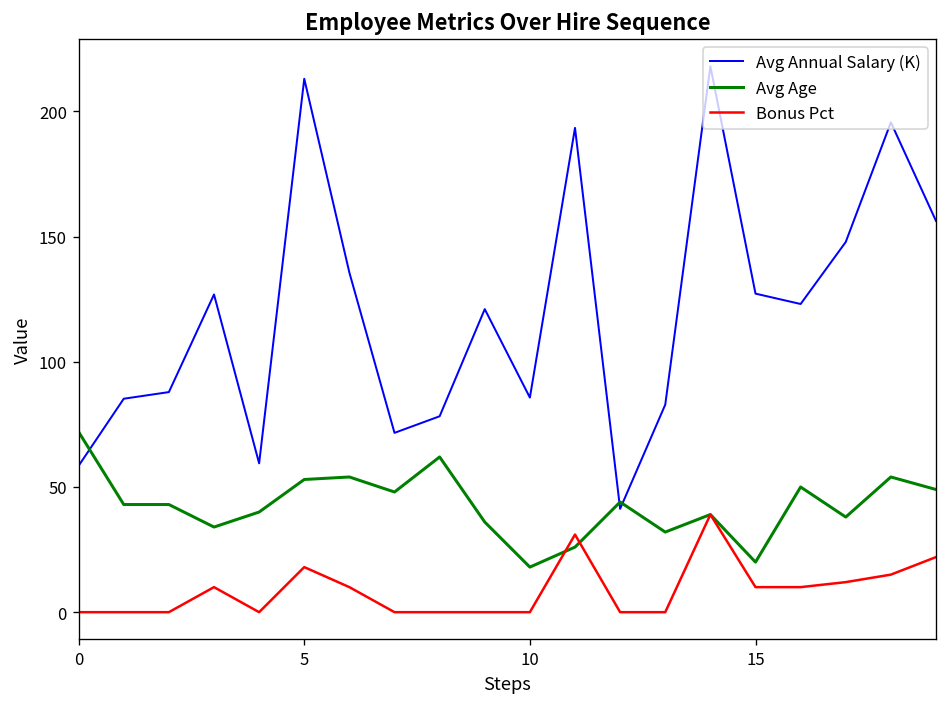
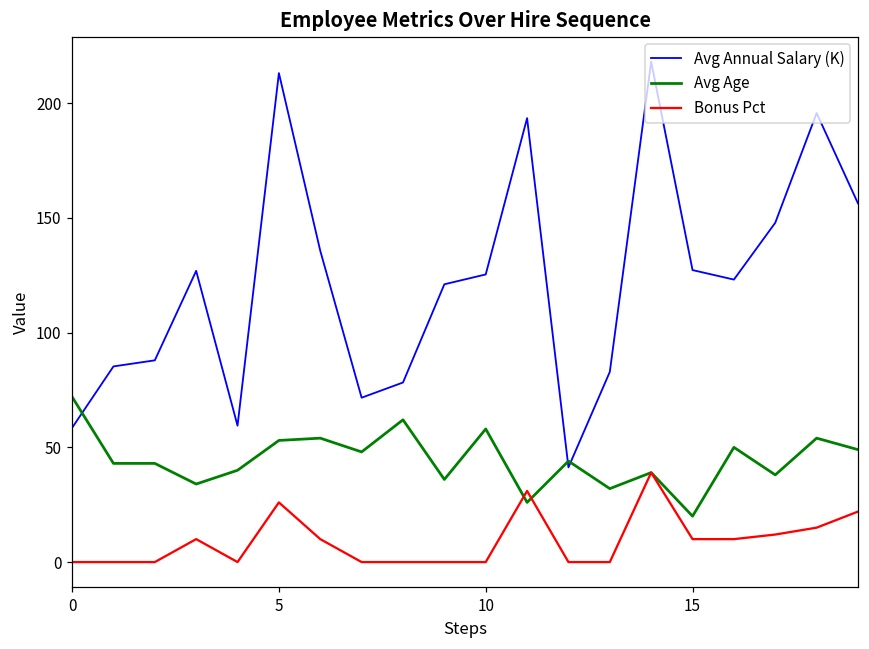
Bonus Pct, 5: 18 -> 26
Avg Annual Salary (K), 10: 86 -> 125
Avg Age, 10: 18 -> 58
